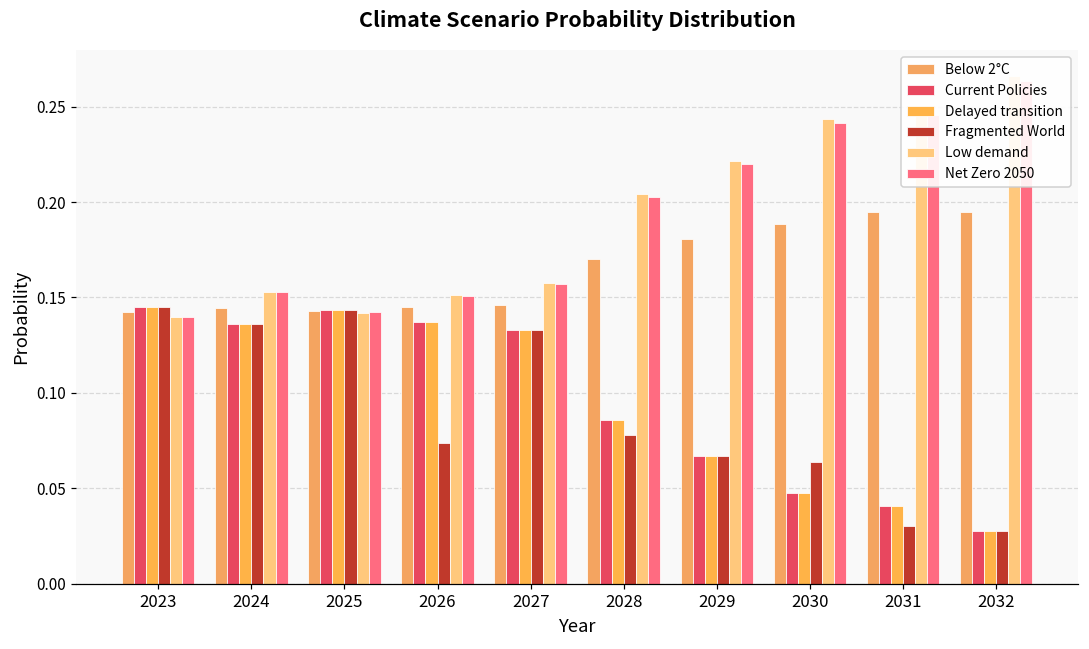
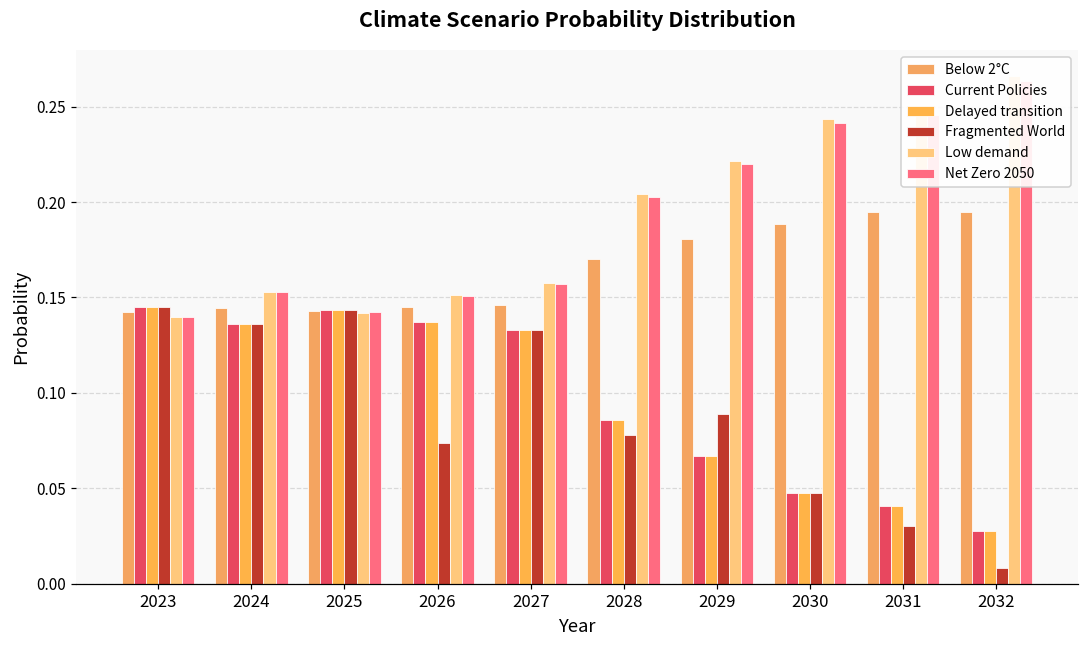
Fragmented World, 2029: 0.067 -> 0.089
Fragmented World, 2030: 0.064 -> 0.047
Fragmented World, 2032: 0.028 -> 0.008
